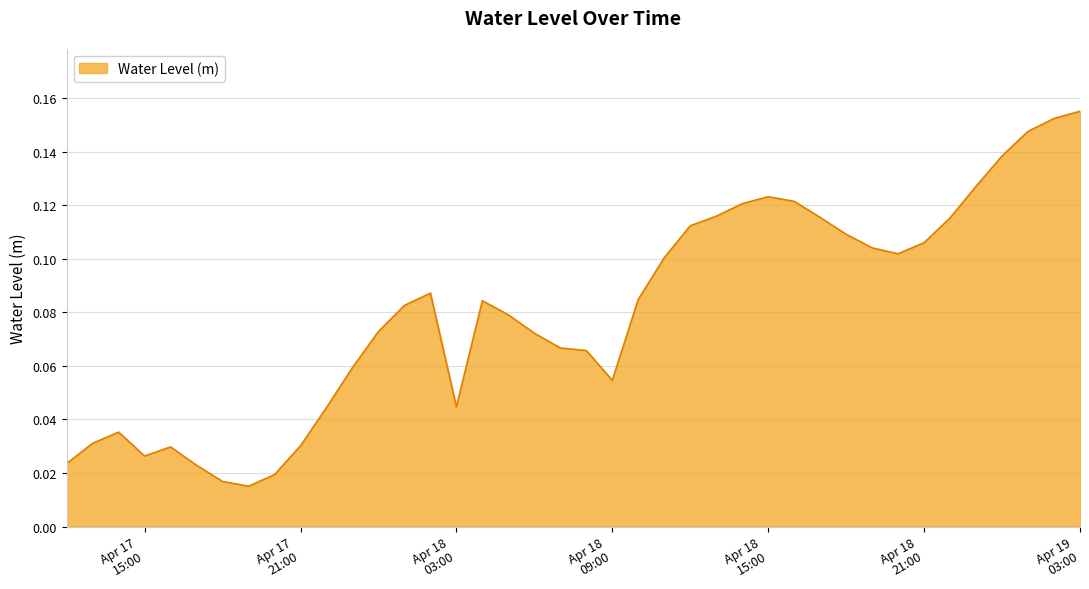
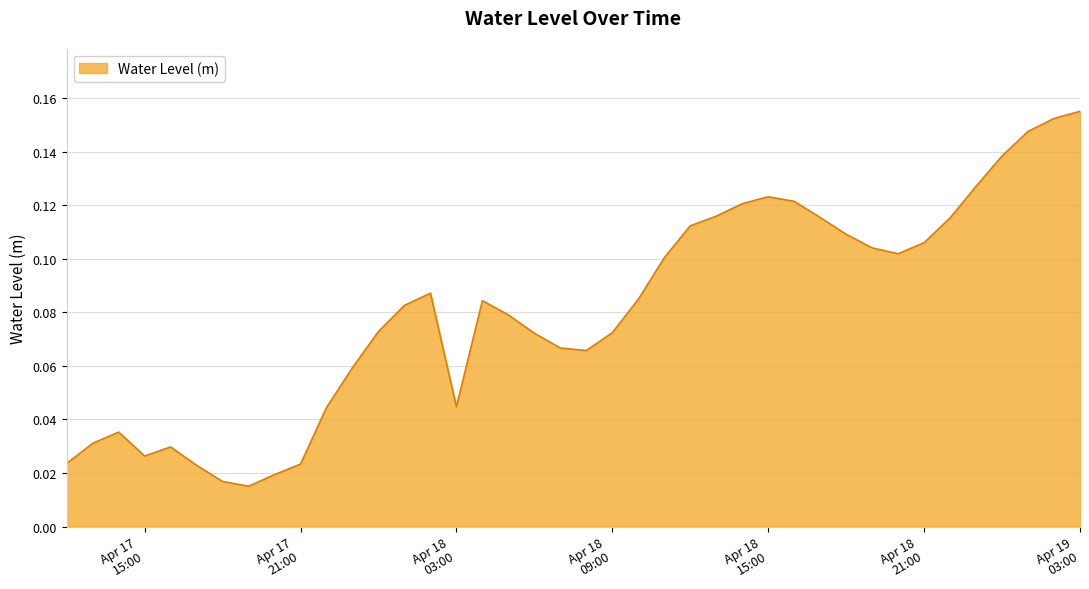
Apr 17 21:00: 0.030 -> 0.023
Apr 18 09:00: 0.055 -> 0.072
